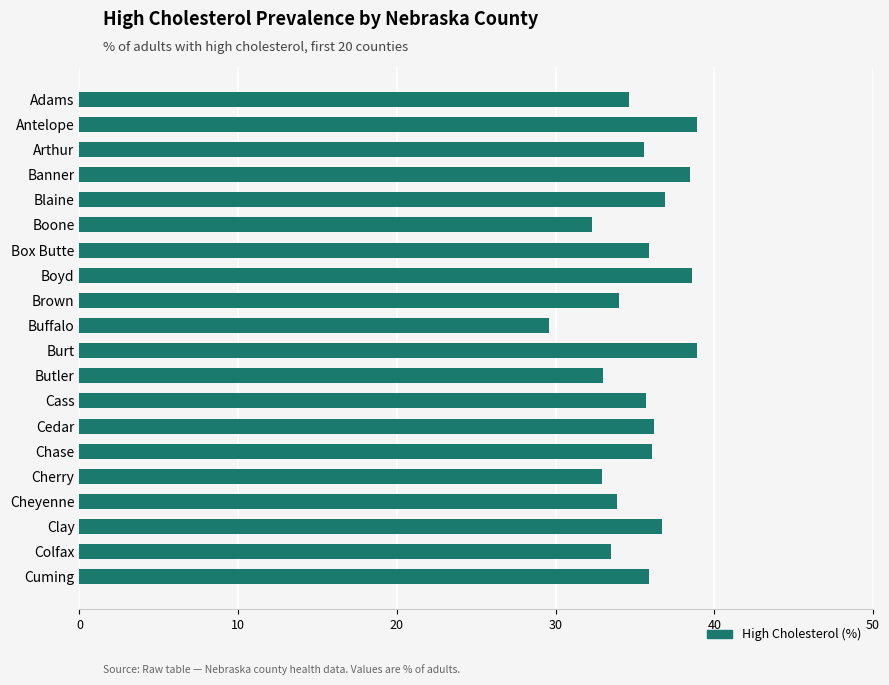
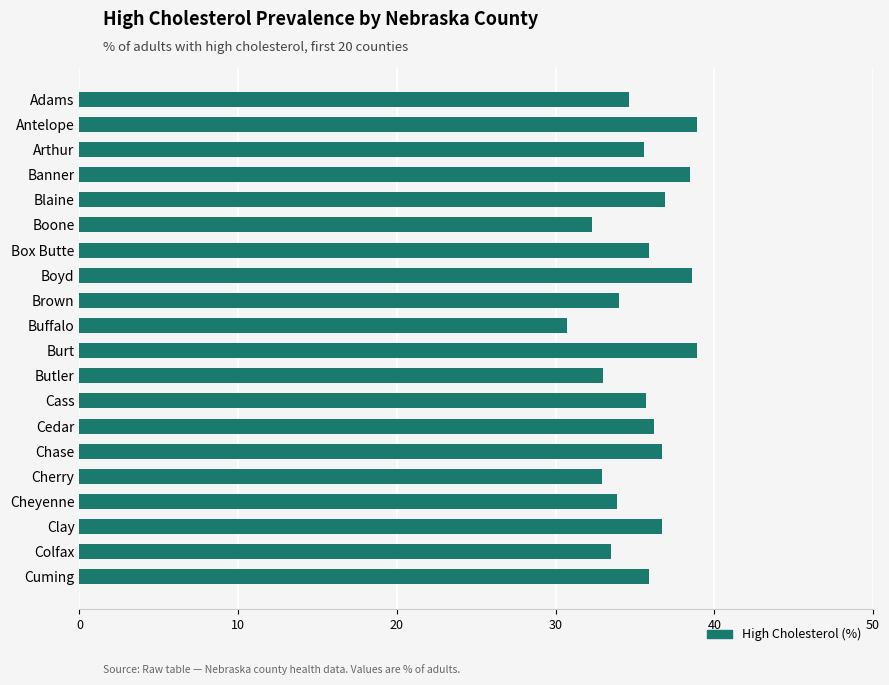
Buffalo: 29.6 -> 30.7
Chase: 36.1 -> 36.7
